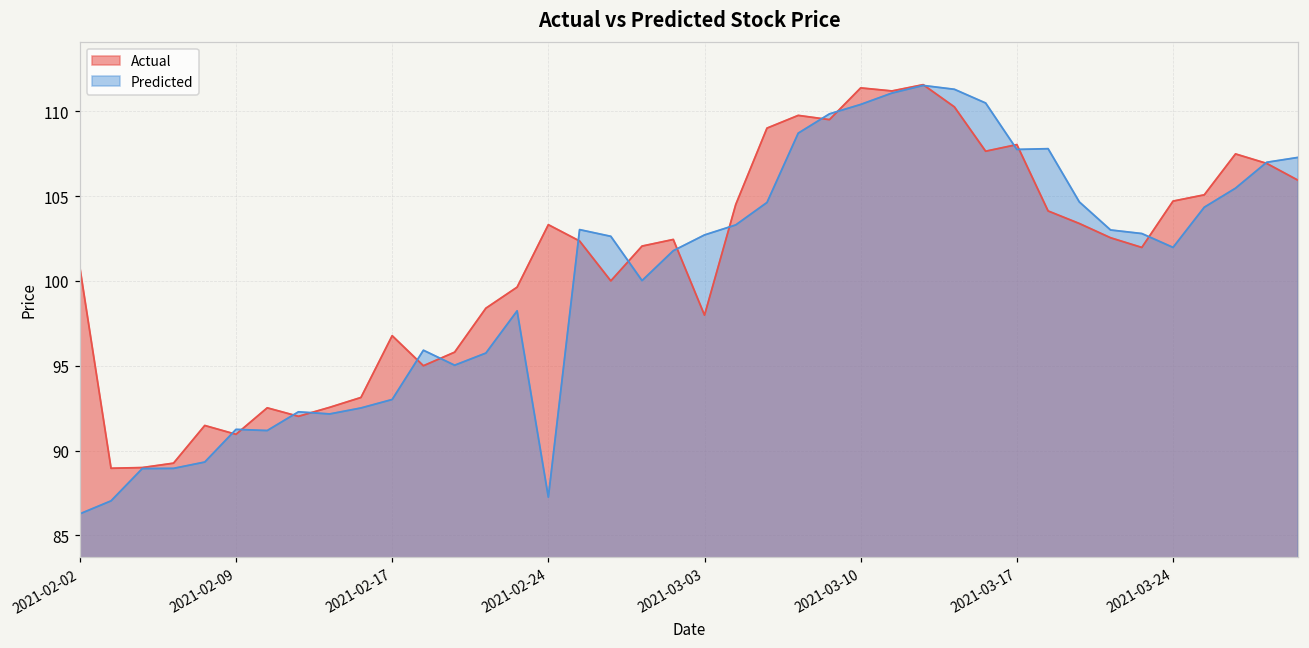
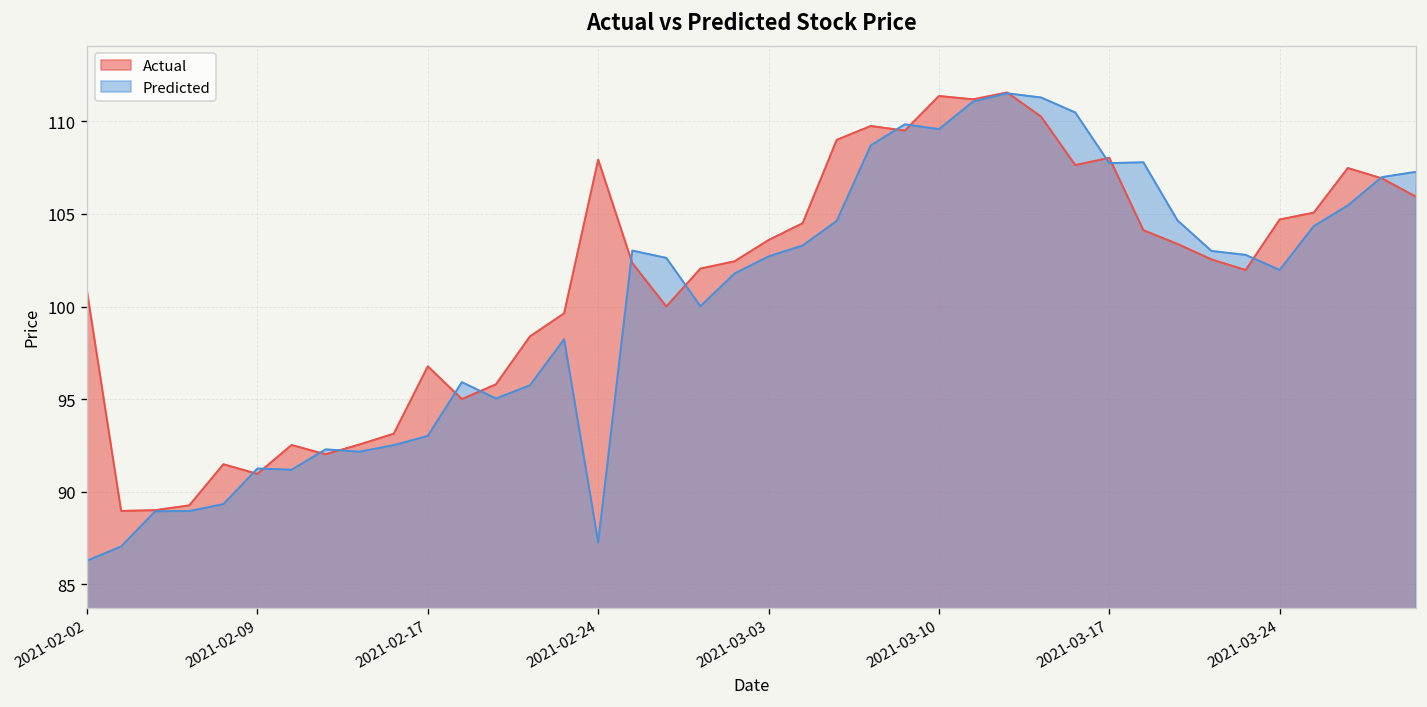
Actual, 2021-02-24: 103.3 -> 107.9
Actual, 2021-03-03: 98.0 -> 103.6
Predicted, 2021-03-10: 110.4 -> 109.6
